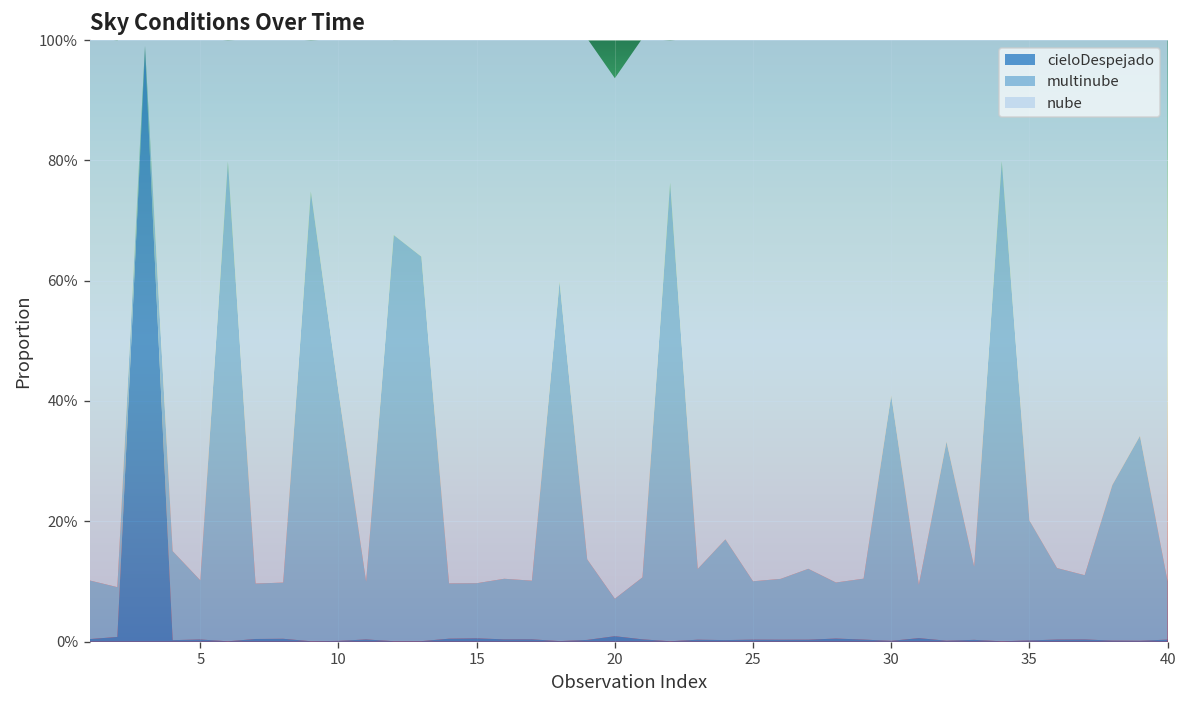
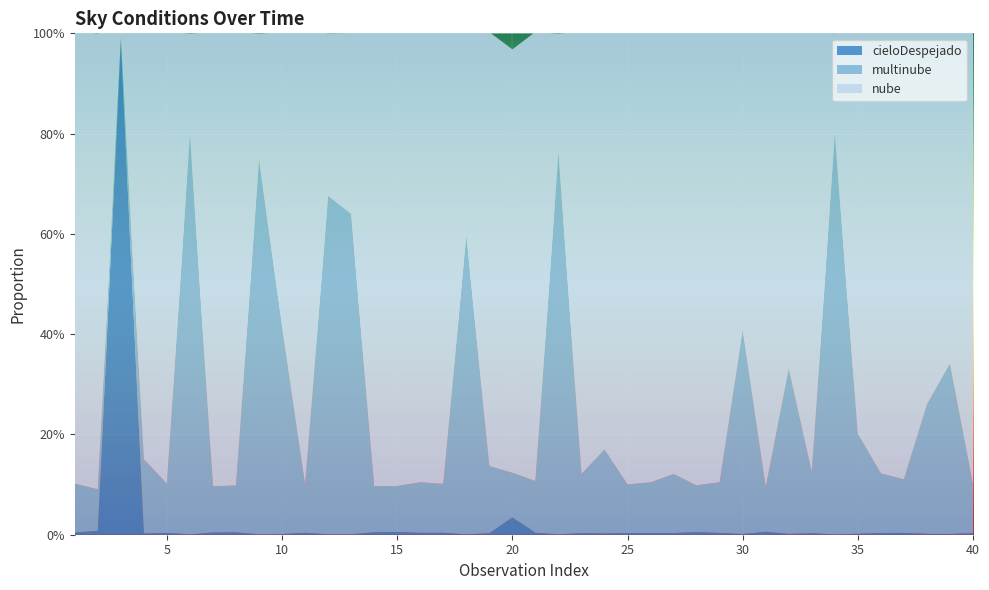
cieloDespejado, 20: 1% -> 3%
multinube, 20: 6% -> 9%
nube, 20: 87% -> 84%
